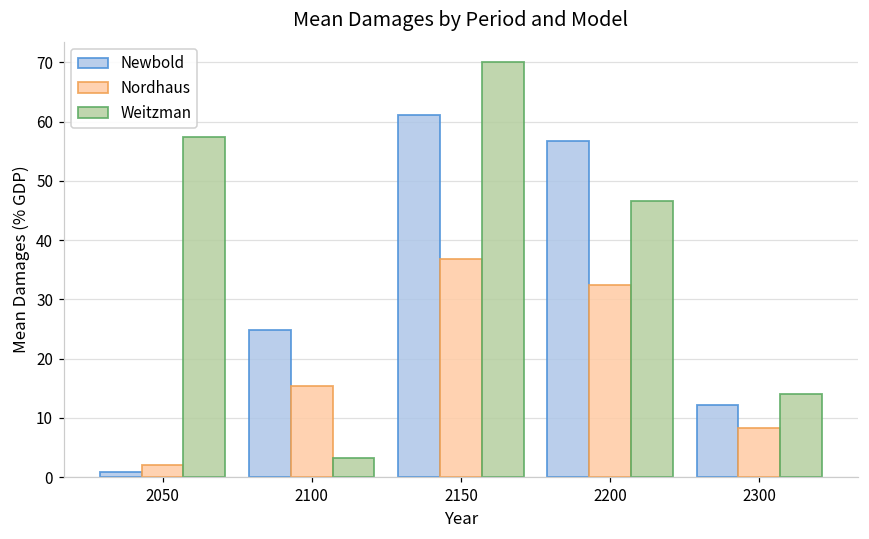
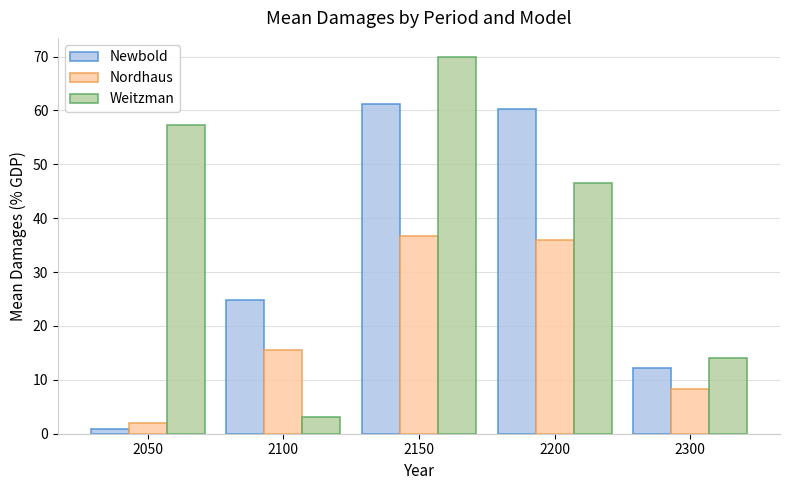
Newbold, 2200: 57 -> 60
Nordhaus, 2200: 32 -> 36
